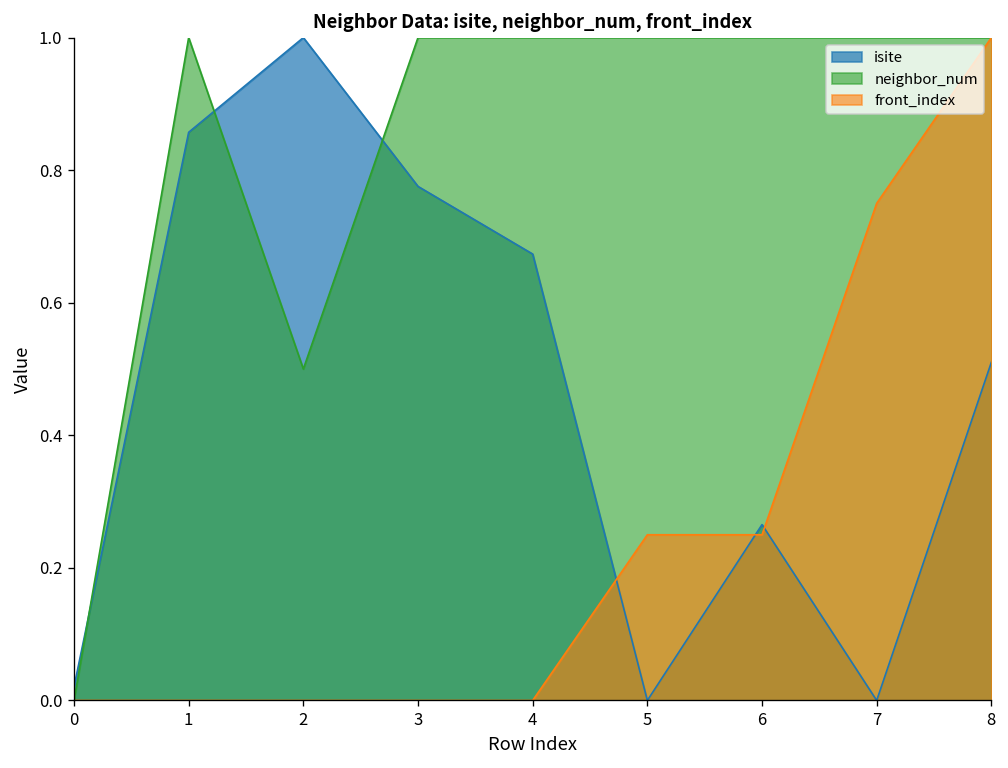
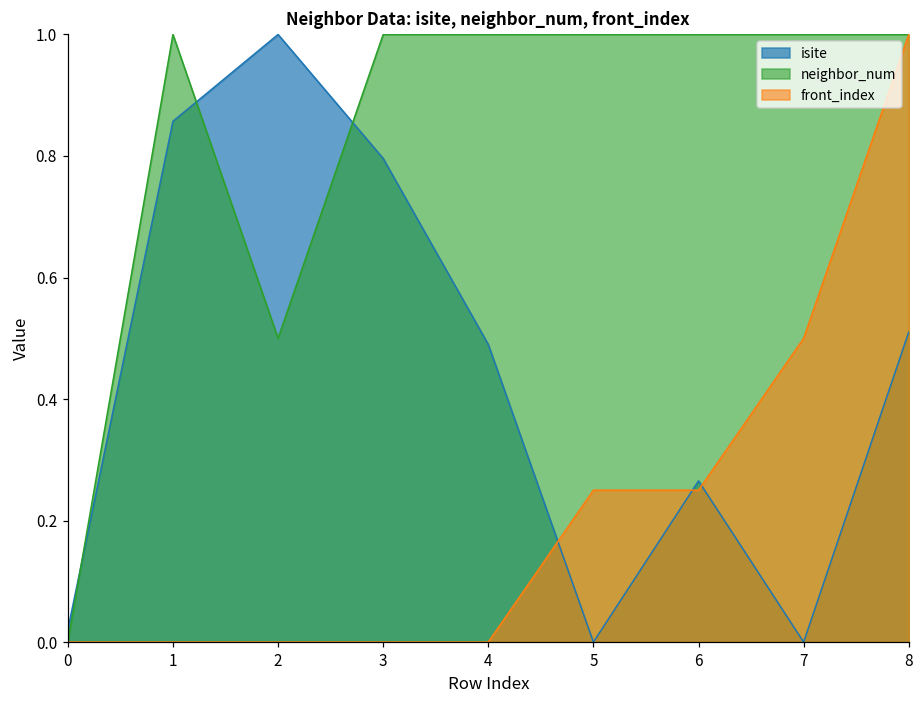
isite, 3: 0.78 -> 0.80
isite, 4: 0.67 -> 0.49
front_index, 7: 0.75 -> 0.50
